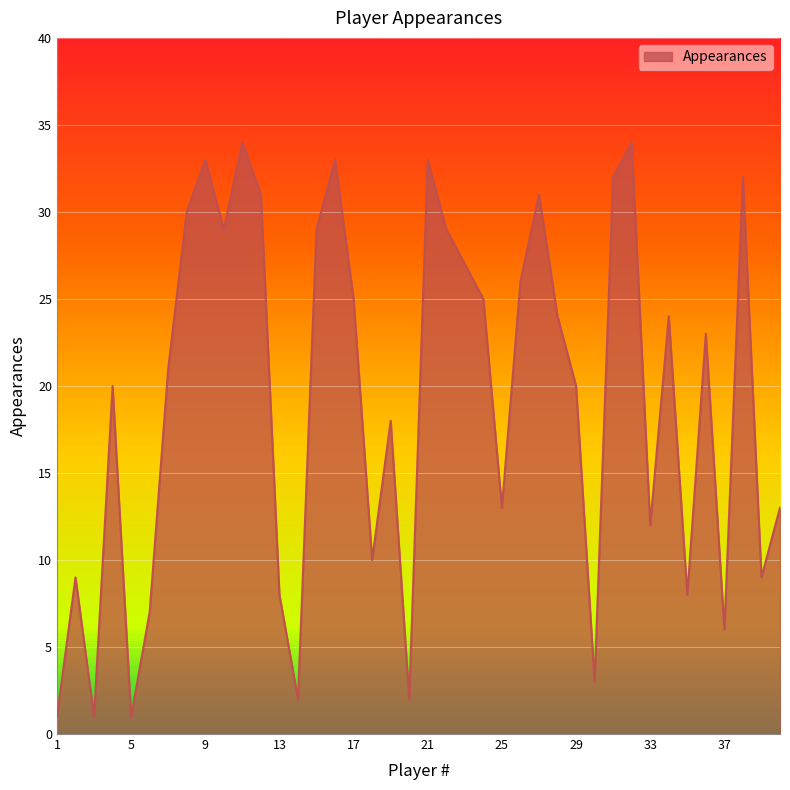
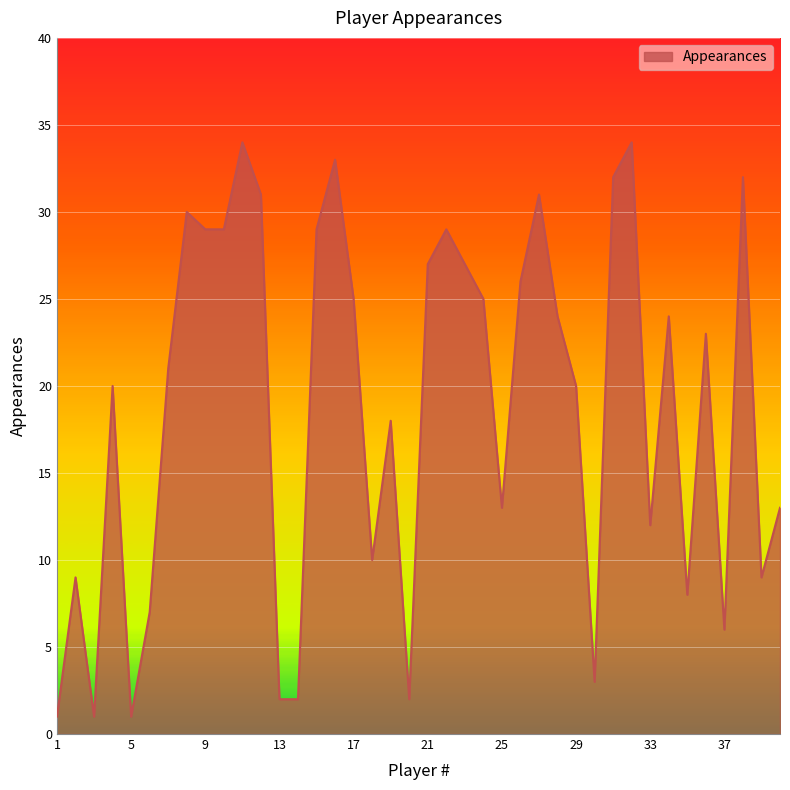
9: 33 -> 29
13: 8 -> 2
21: 33 -> 27
